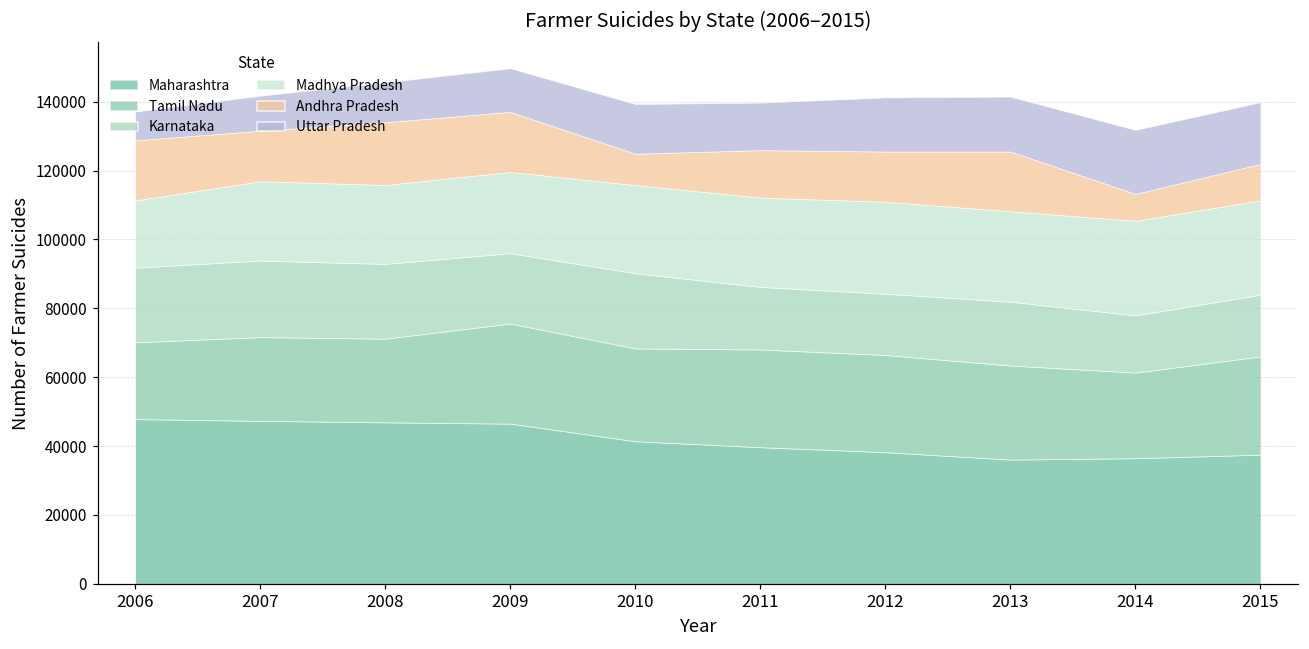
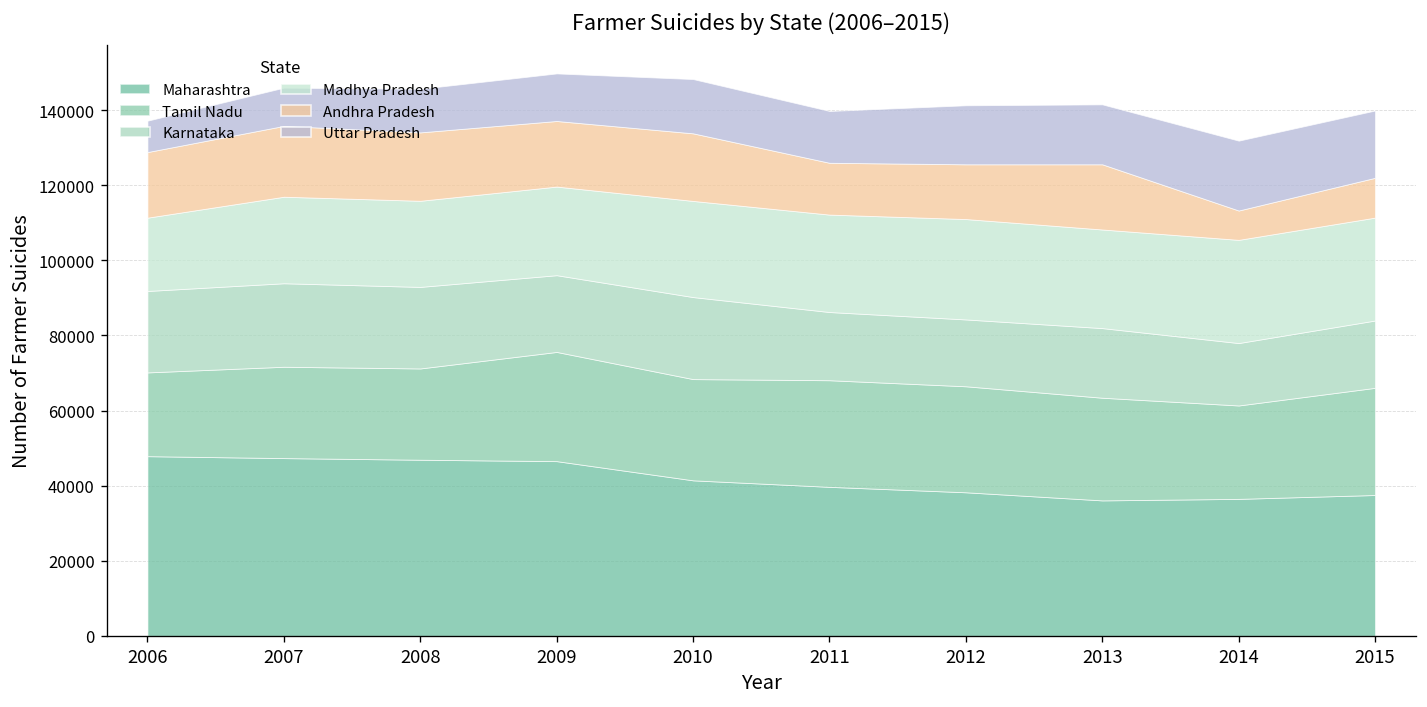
Andhra Pradesh, 2007: 15000 -> 19000
Andhra Pradesh, 2010: 9000 -> 18000
